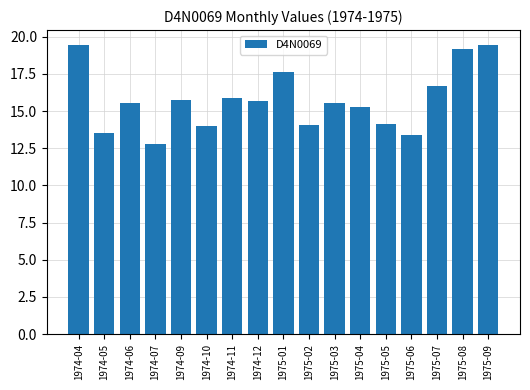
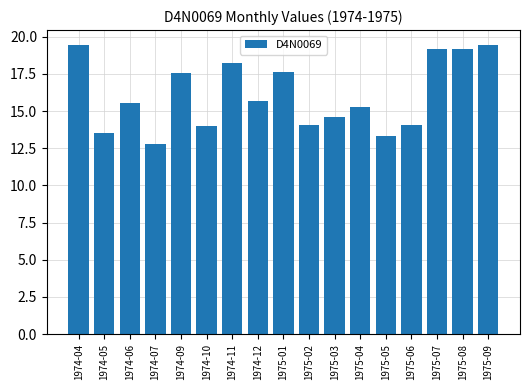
1974-09: 15.7 -> 17.6
1974-11: 15.9 -> 18.3
1975-03: 15.5 -> 14.6
1975-05: 14.1 -> 13.3
1975-06: 13.4 -> 14.1
1975-07: 16.7 -> 19.2
